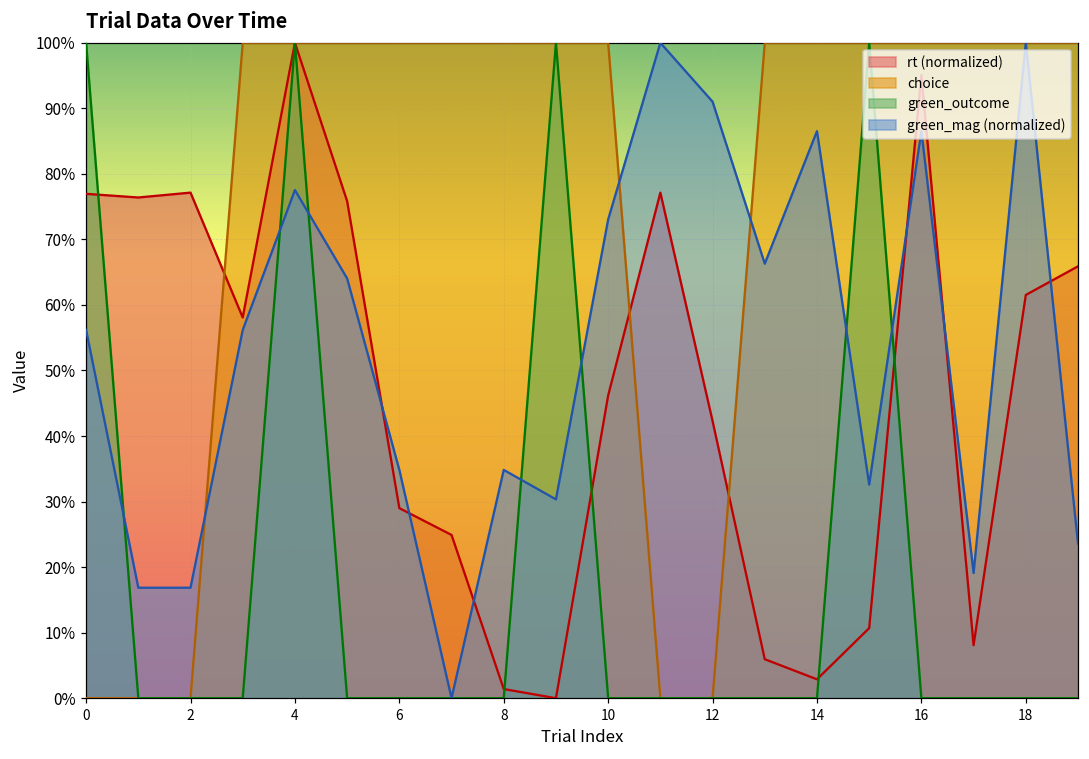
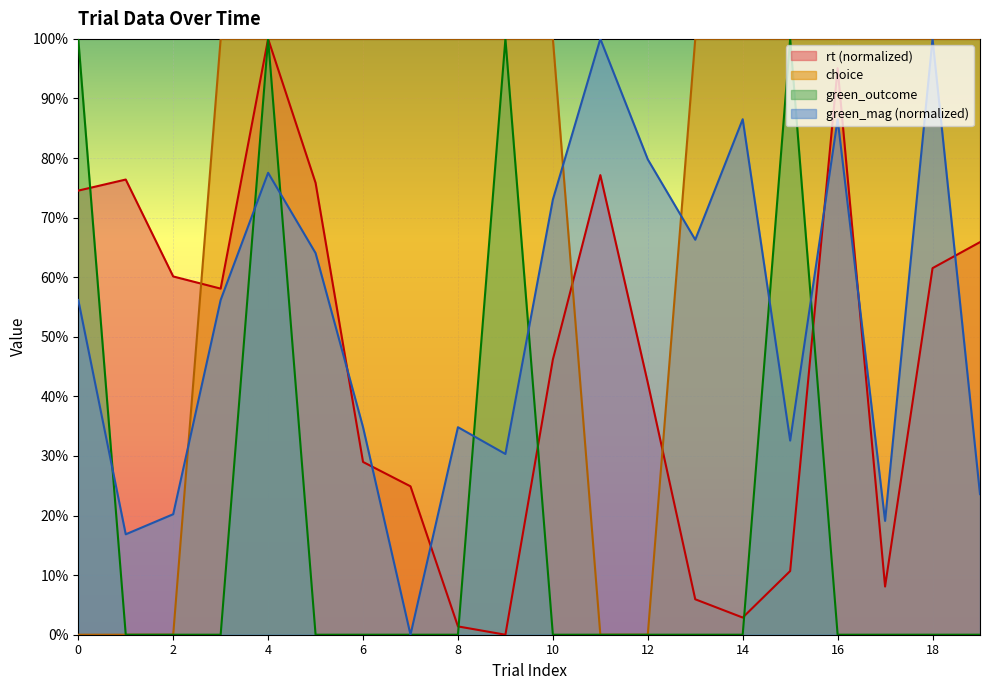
rt (normalized), 0: 77% -> 75%
rt (normalized), 2: 77% -> 60%
green_mag (normalized), 2: 17% -> 20%
green_mag (normalized), 12: 91% -> 80%
